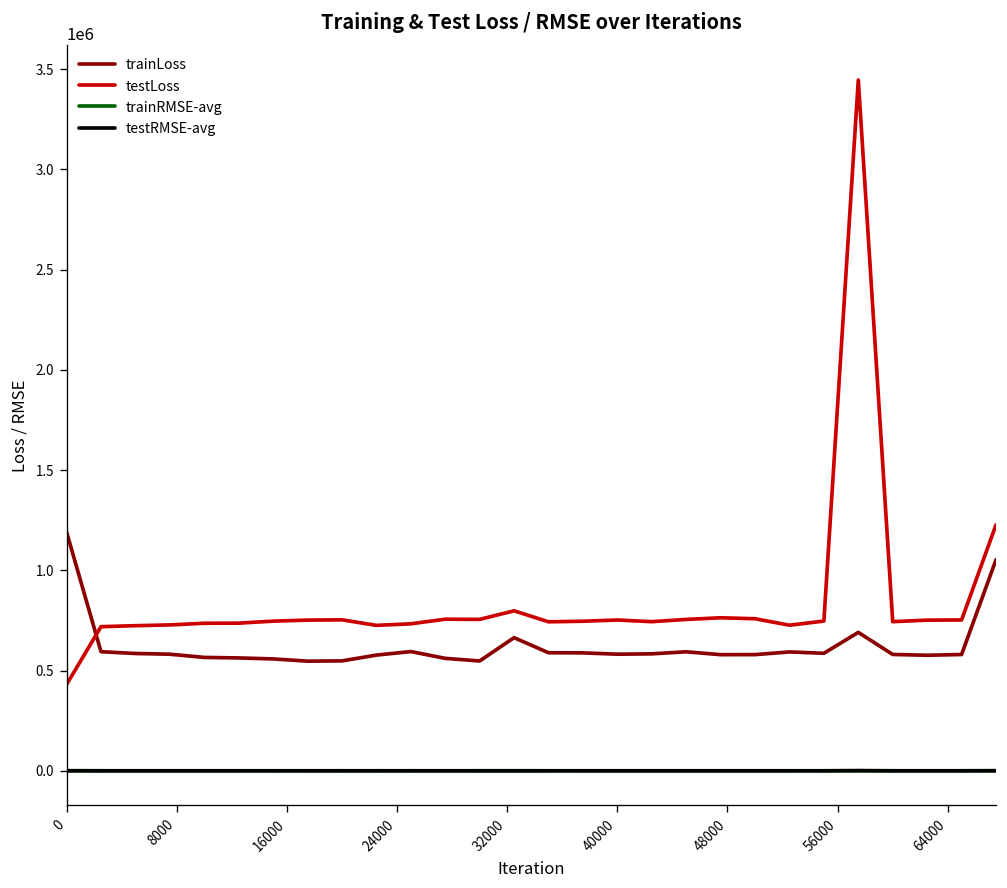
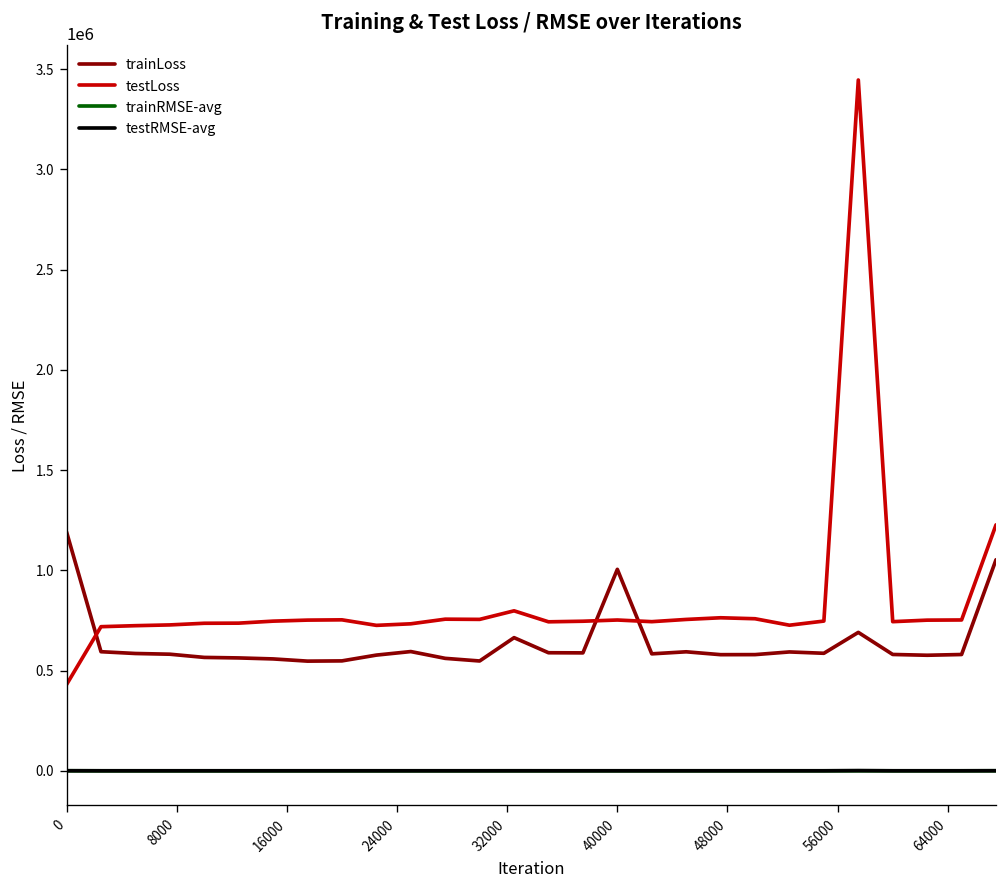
trainLoss, 40000: 580000 -> 1010000
